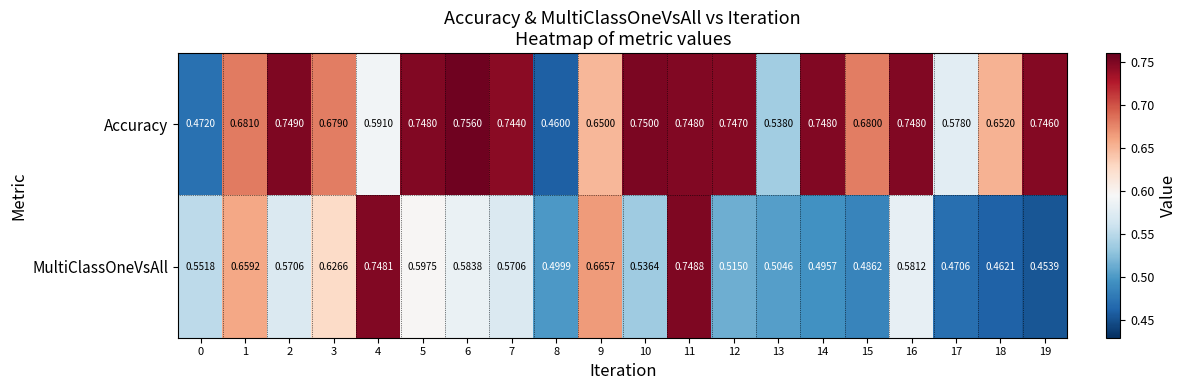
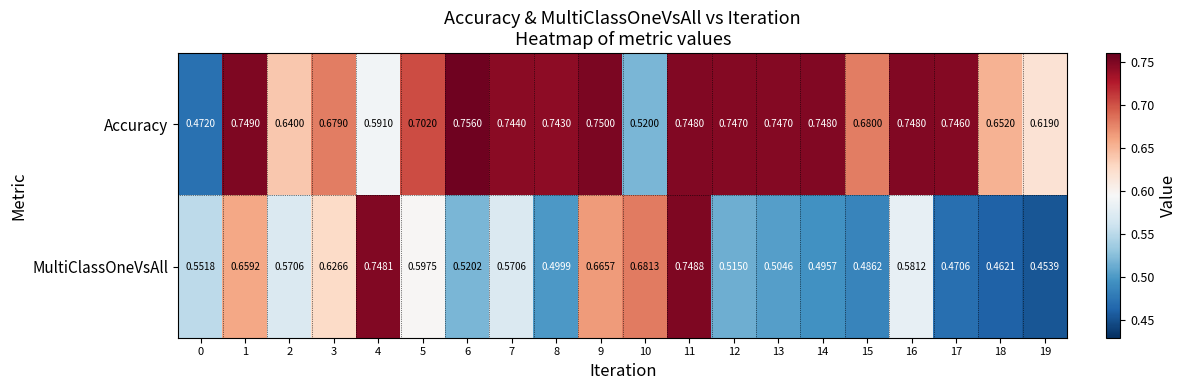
Accuracy, 1: 0.6810 -> 0.7490
Accuracy, 2: 0.7490 -> 0.6400
Accuracy, 5: 0.7480 -> 0.7020
Accuracy, 8: 0.4600 -> 0.7430
Accuracy, 9: 0.6500 -> 0.7500
Accuracy, 10: 0.7500 -> 0.5200
Accuracy, 13: 0.5380 -> 0.7470
Accuracy, 17: 0.5780 -> 0.7460
Accuracy, 19: 0.7460 -> 0.6190
MultiClassOneVsAll, 6: 0.5838 -> 0.5202
MultiClassOneVsAll, 10: 0.5364 -> 0.6813
